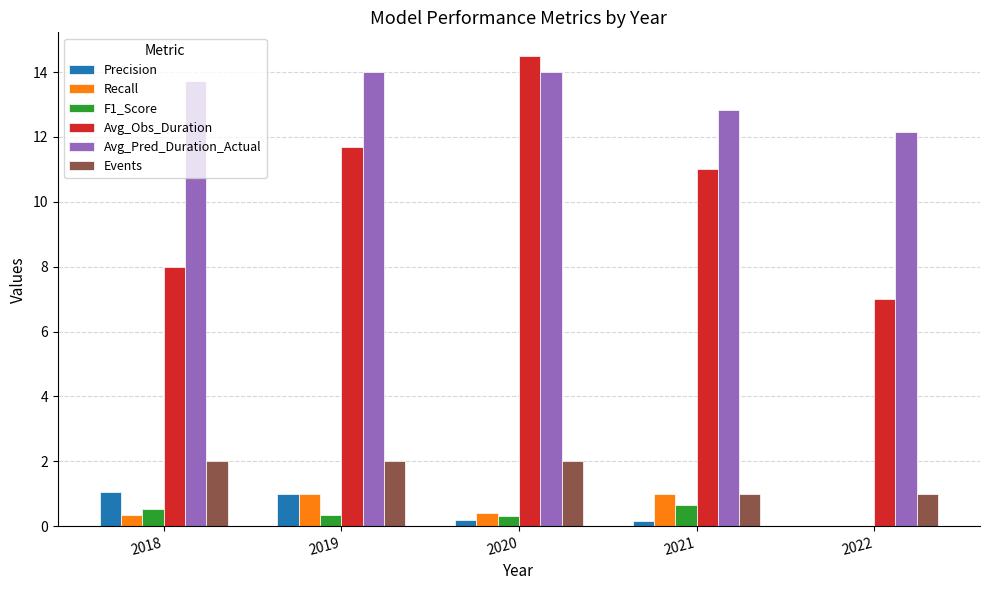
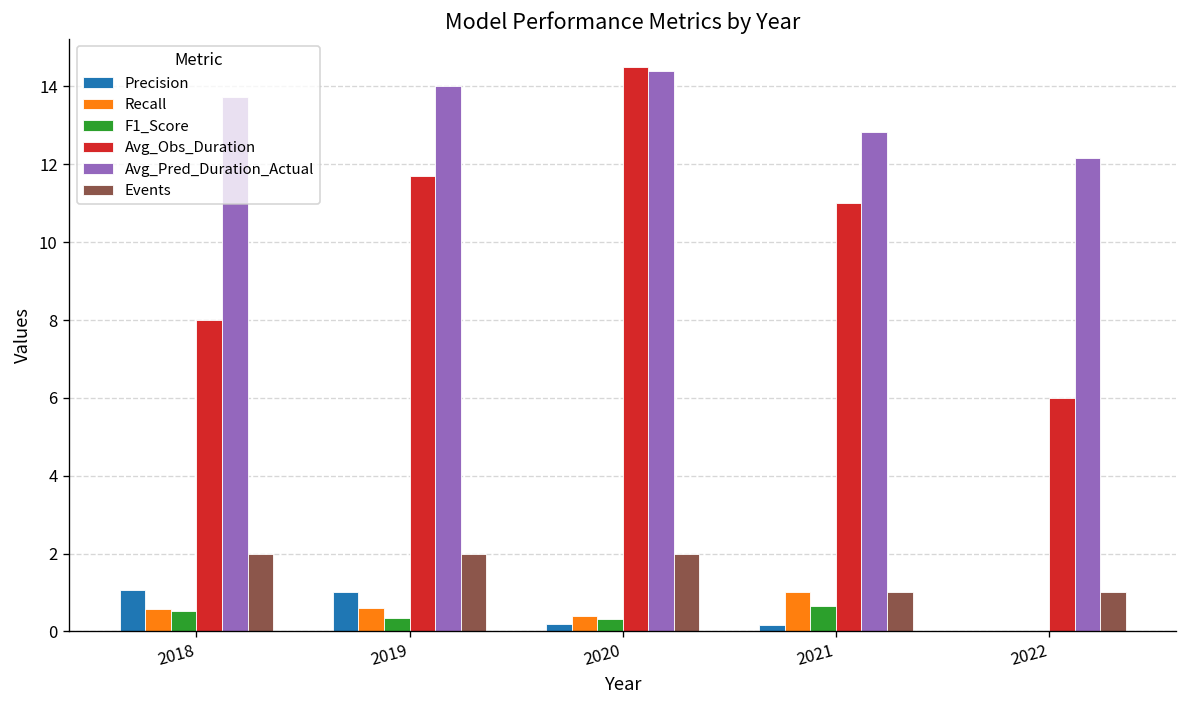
Recall, 2018: 0.3 -> 0.6
Recall, 2019: 1.0 -> 0.6
Avg_Pred_Duration_Actual, 2020: 14.0 -> 14.4
Avg_Obs_Duration, 2022: 7 -> 6
